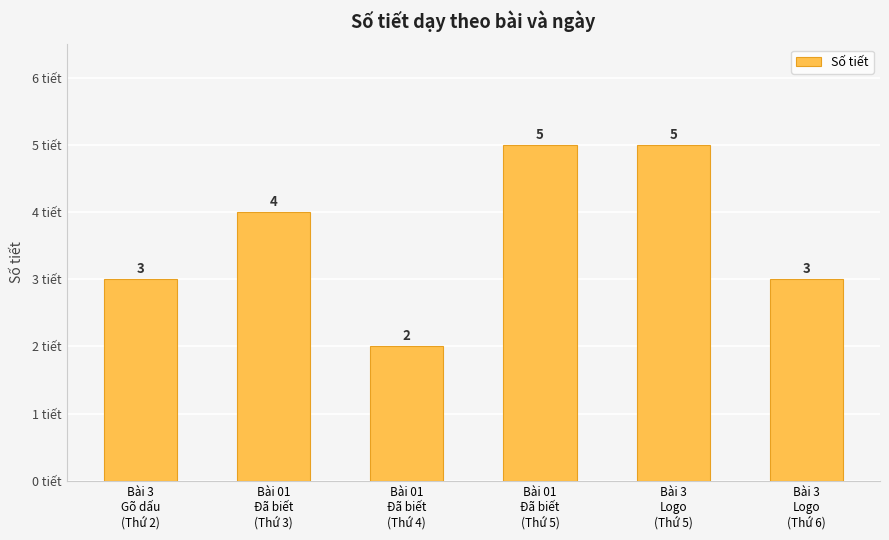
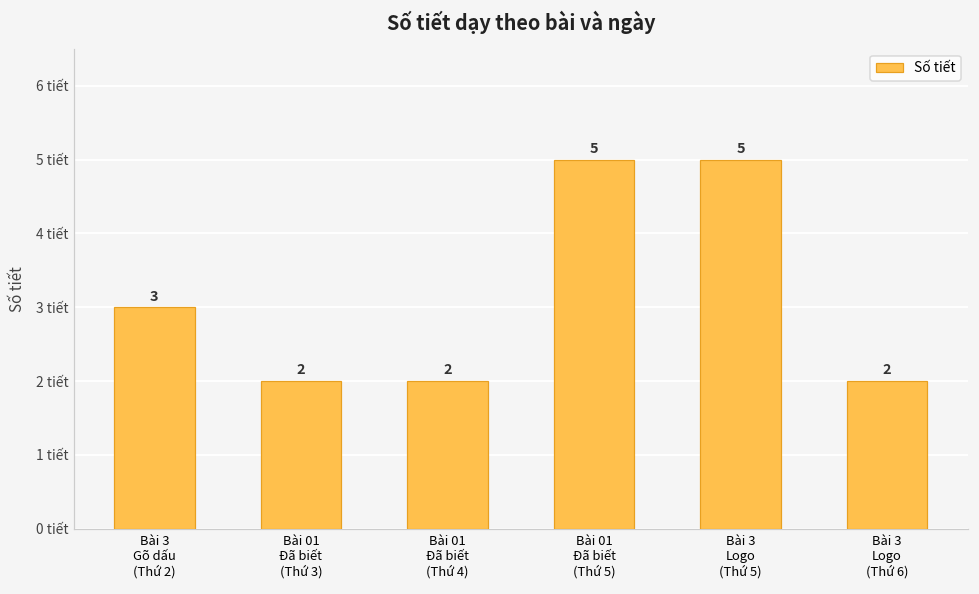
Bài 01 Đã biết (Thứ 3): 4 -> 2
Bài 3 Logo (Thứ 6): 3 -> 2
